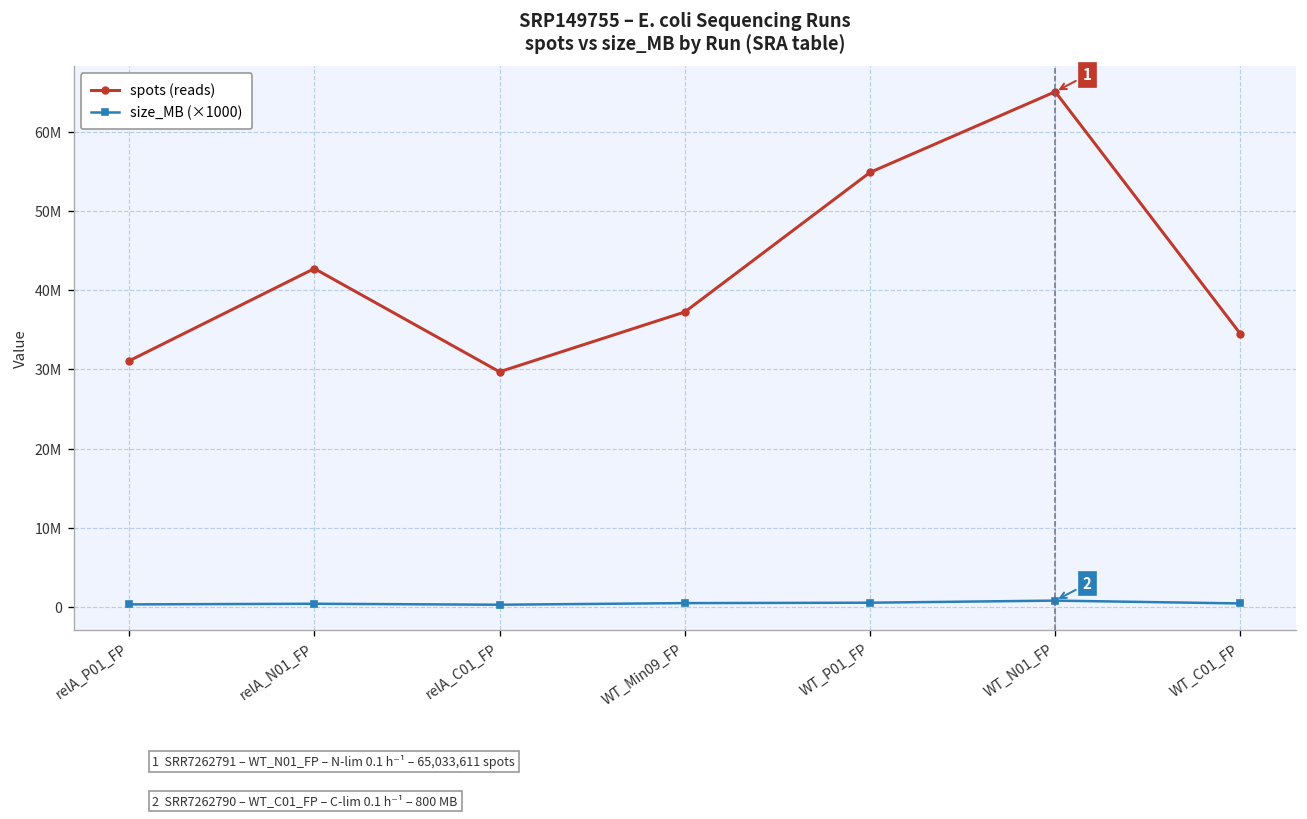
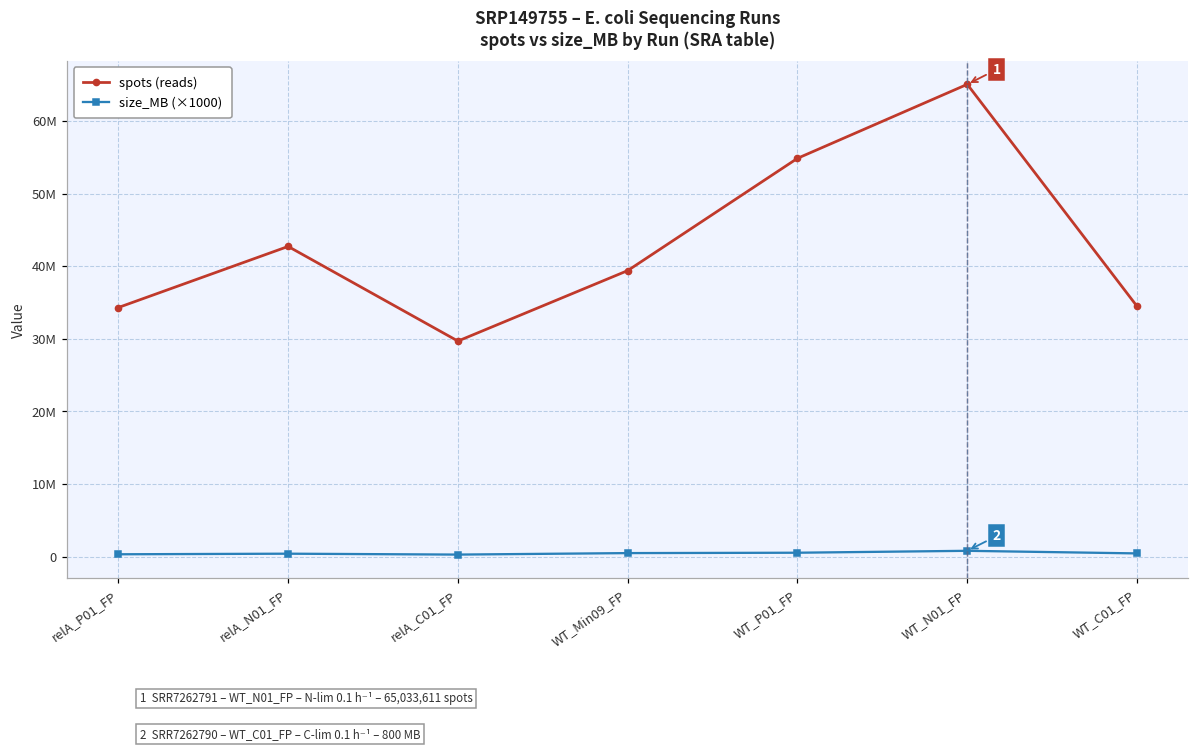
spots (reads), relA_P01_FP: 31000000 -> 34000000
spots (reads), WT_Min09_FP: 37000000 -> 39000000
